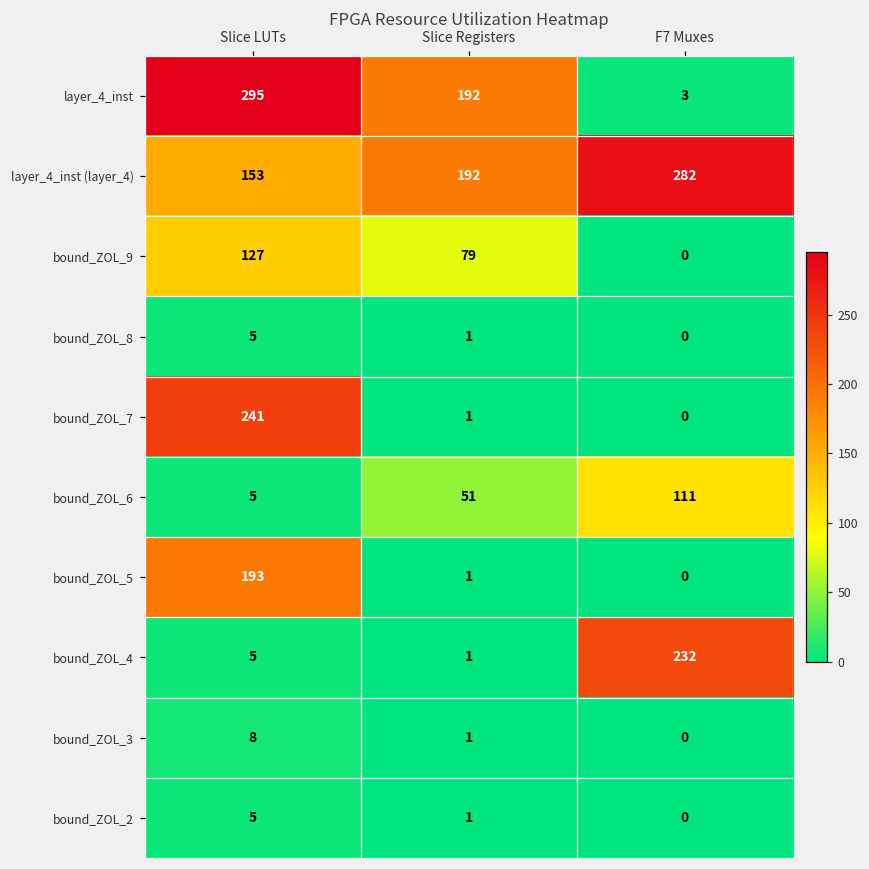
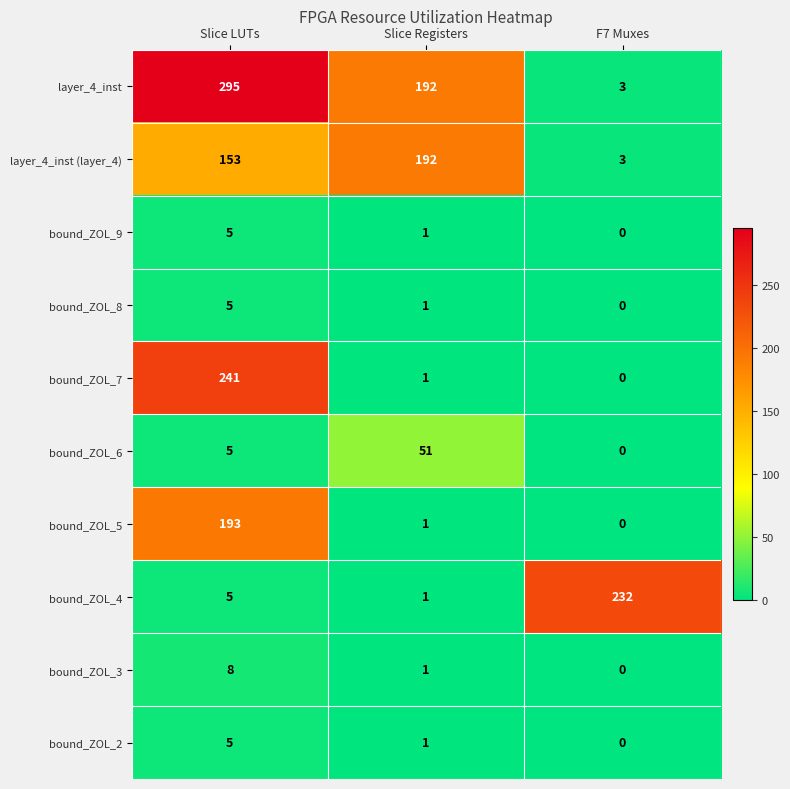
layer_4_inst (layer_4), F7 Muxes: 282 -> 3
bound_ZOL_9, Slice LUTs: 127 -> 5
bound_ZOL_9, Slice Registers: 79 -> 1
bound_ZOL_6, F7 Muxes: 111 -> 0
